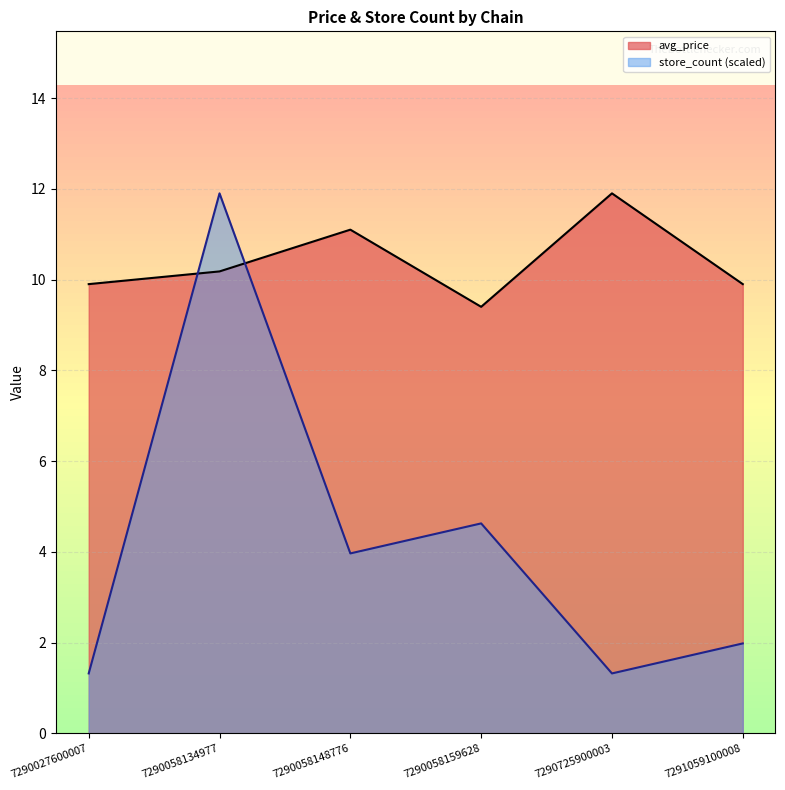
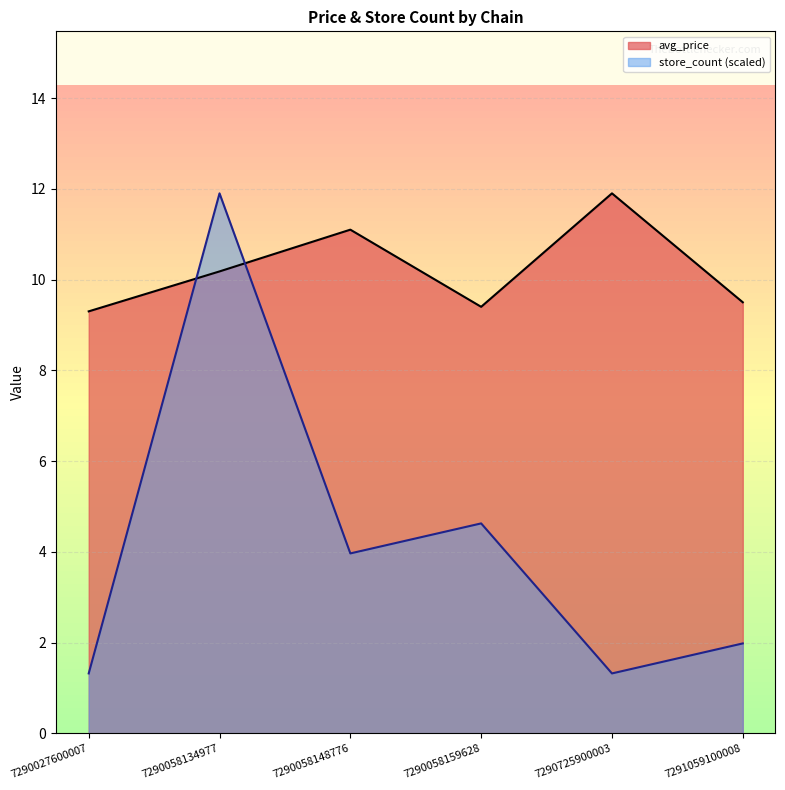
avg_price, 7290027600007: 9.9 -> 9.3
avg_price, 7291059100008: 9.9 -> 9.5
